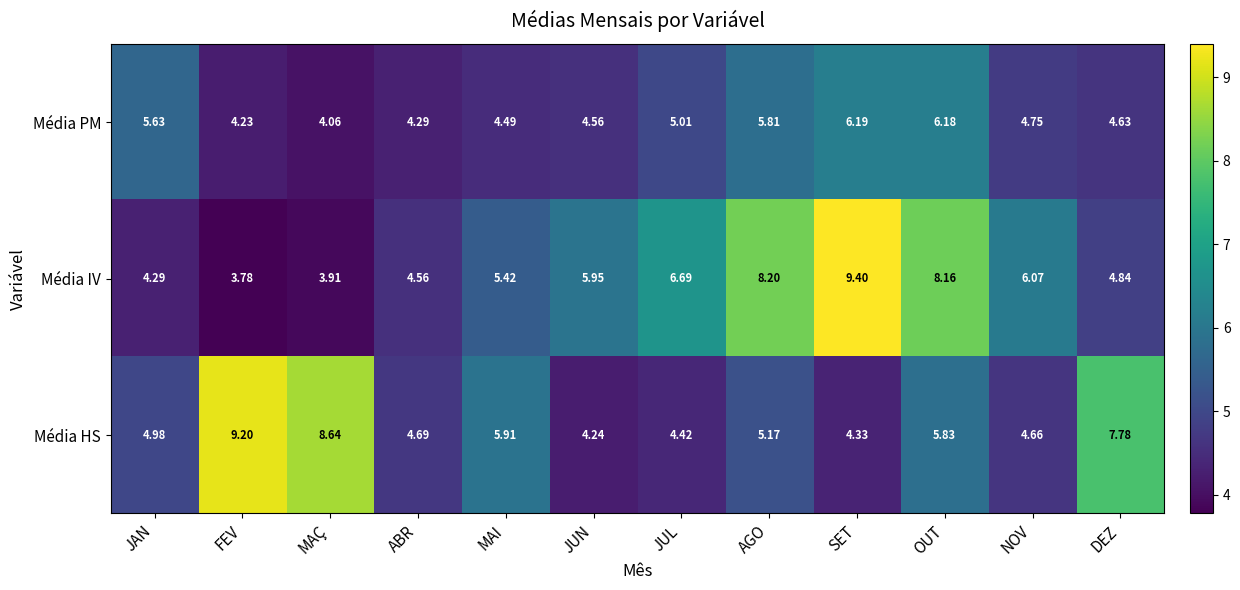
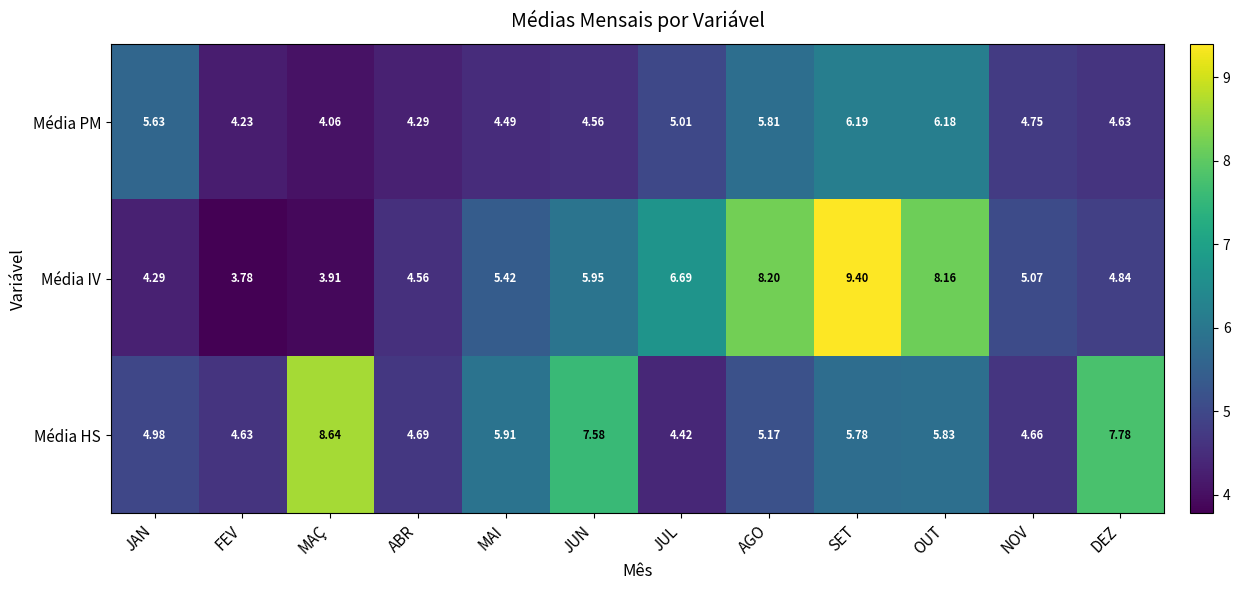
Média IV, NOV: 6.07 -> 5.07
Média HS, FEV: 9.20 -> 4.63
Média HS, JUN: 4.24 -> 7.58
Média HS, SET: 4.33 -> 5.78
